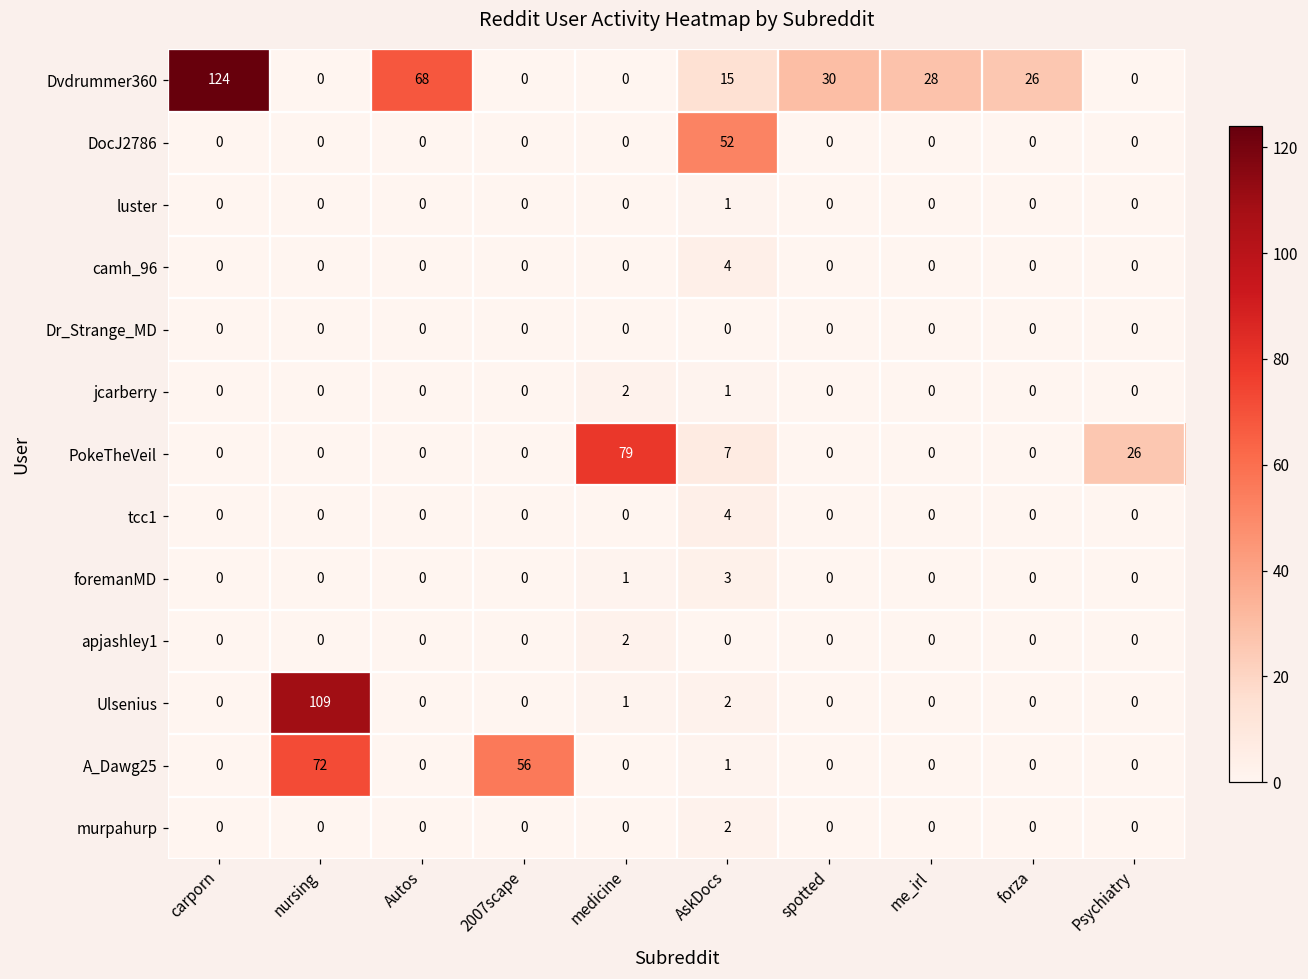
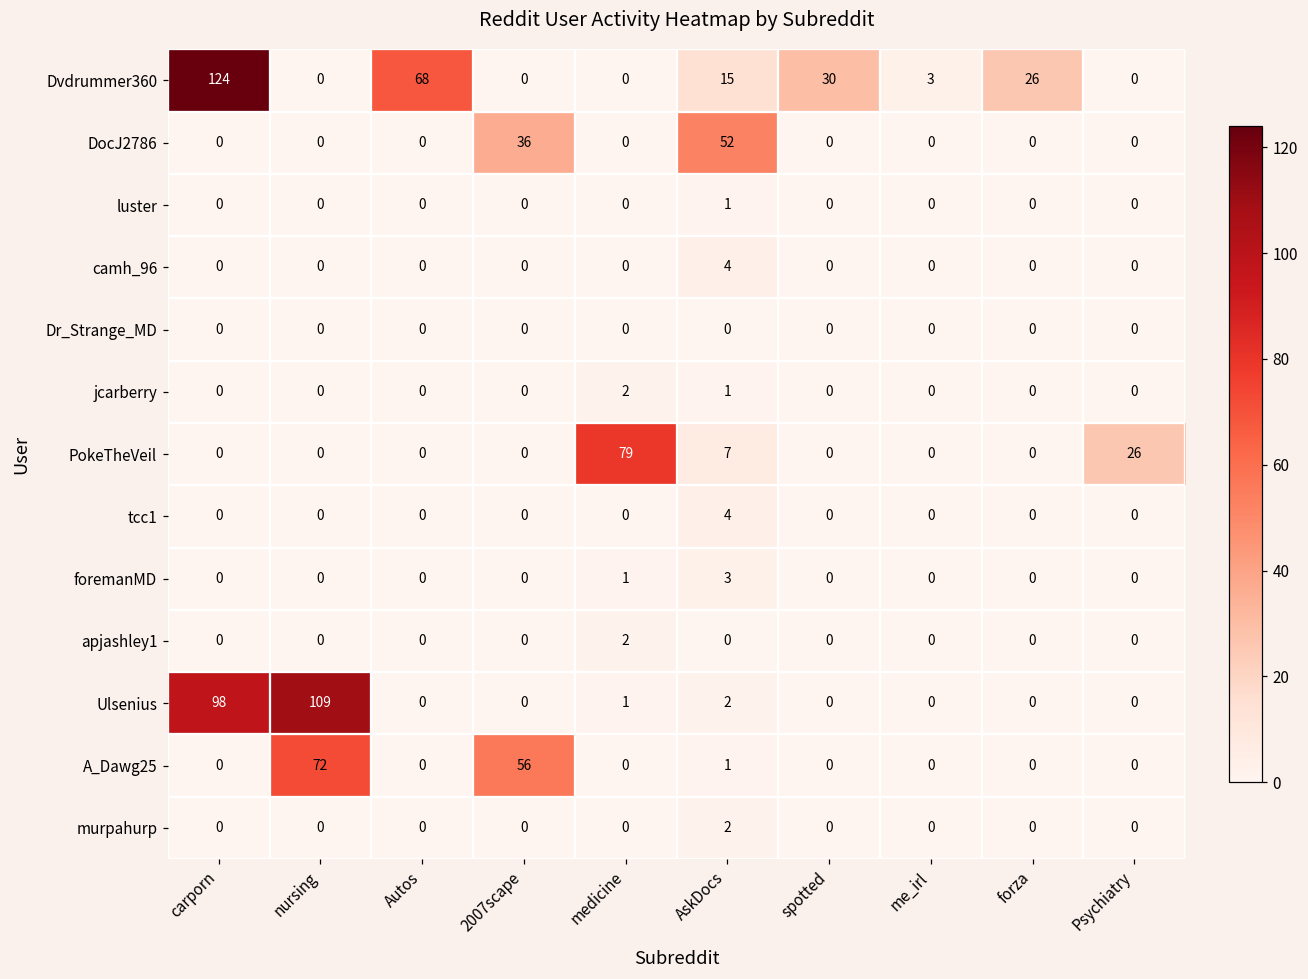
Dvdrummer360, me_irl: 28 -> 3
DocJ2786, 2007scape: 0 -> 36
Ulsenius, carporn: 0 -> 98
